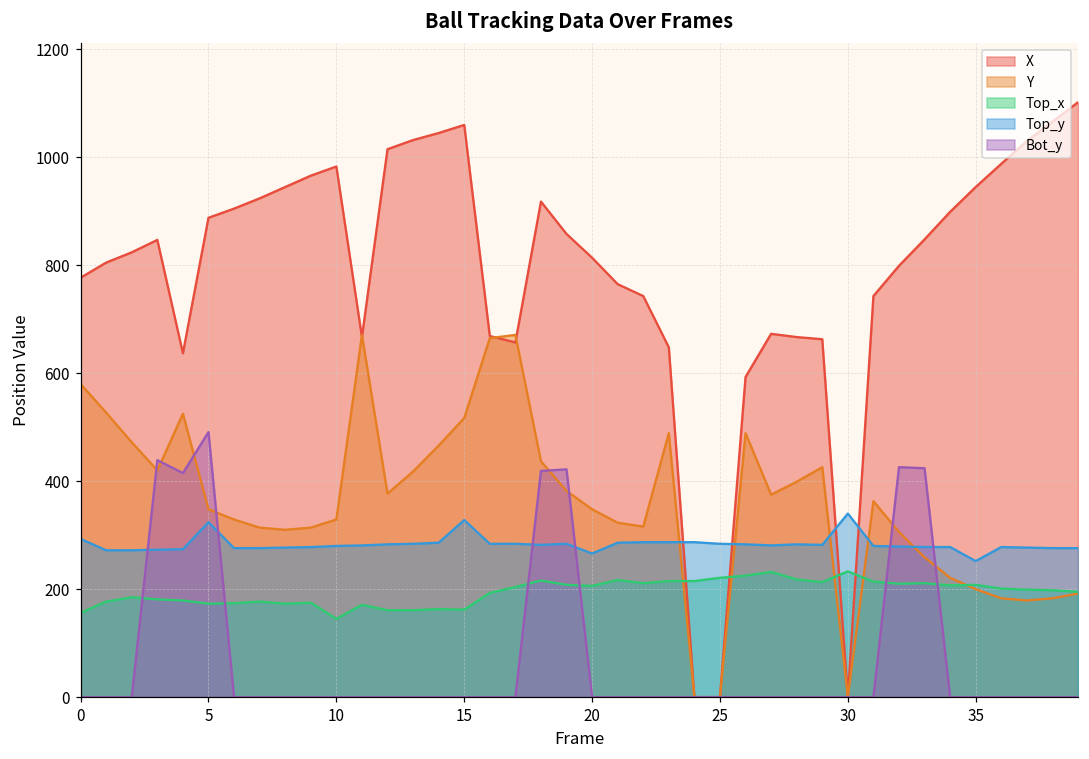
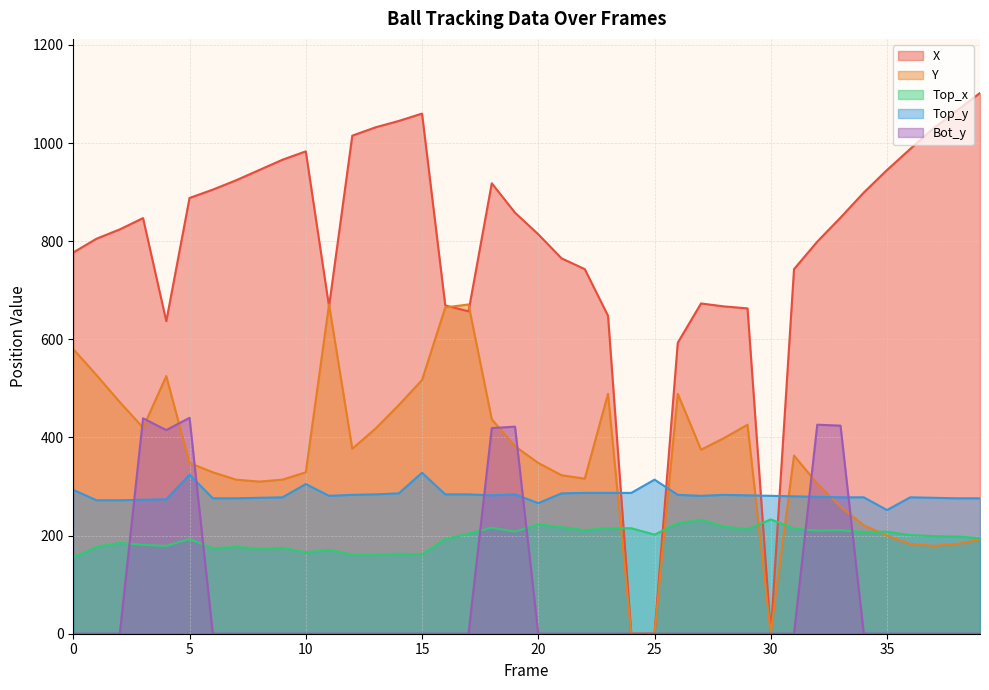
Top_x, 5: 170 -> 190
Bot_y, 5: 490 -> 440
Top_x, 10: 150 -> 170
Top_y, 10: 280 -> 310
Top_x, 20: 210 -> 220
Top_x, 25: 220 -> 200
Top_y, 25: 280 -> 310
Top_y, 30: 340 -> 280
